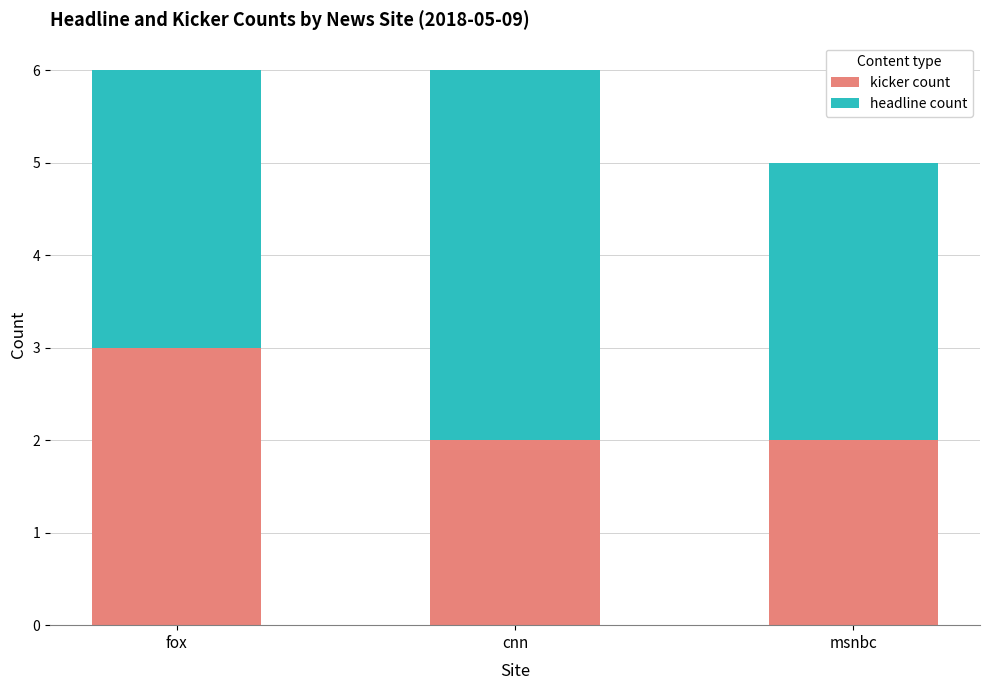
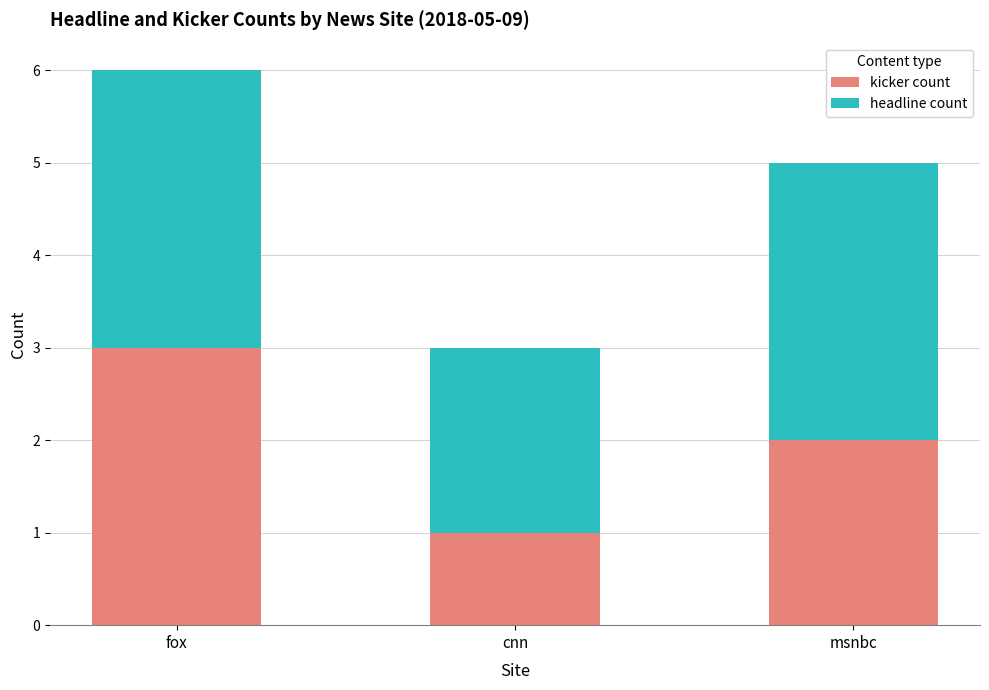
kicker count, cnn: 2 -> 1
headline count, cnn: 4 -> 2
